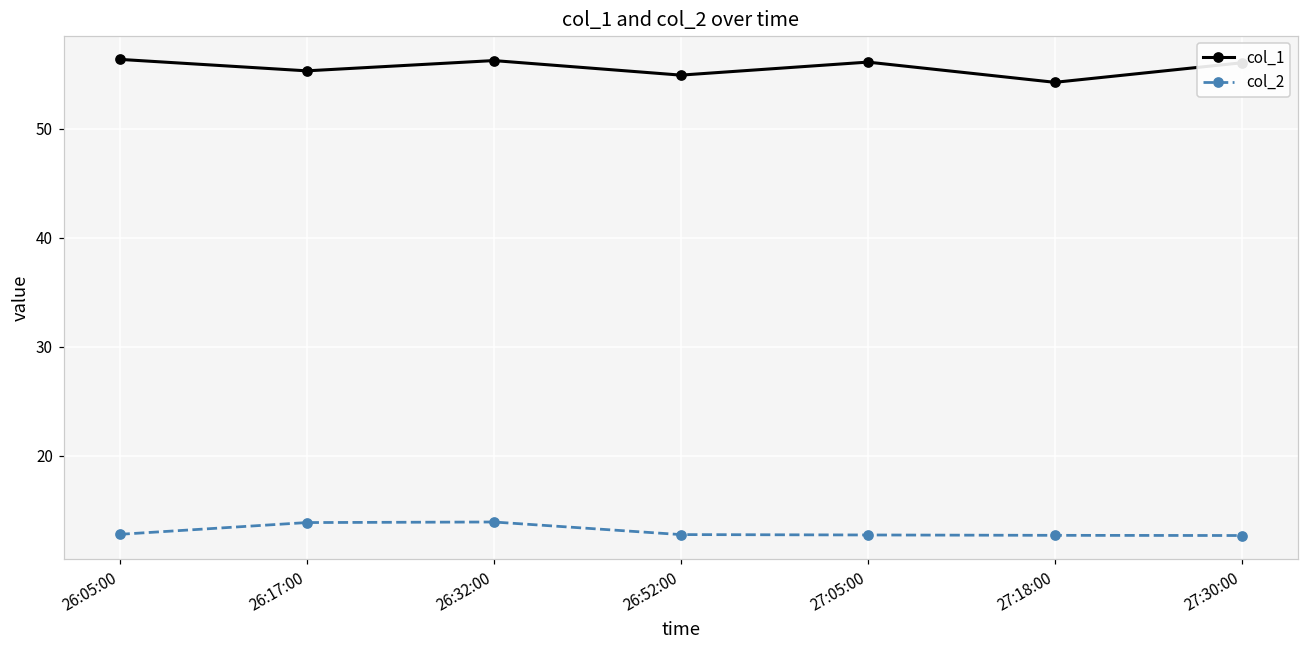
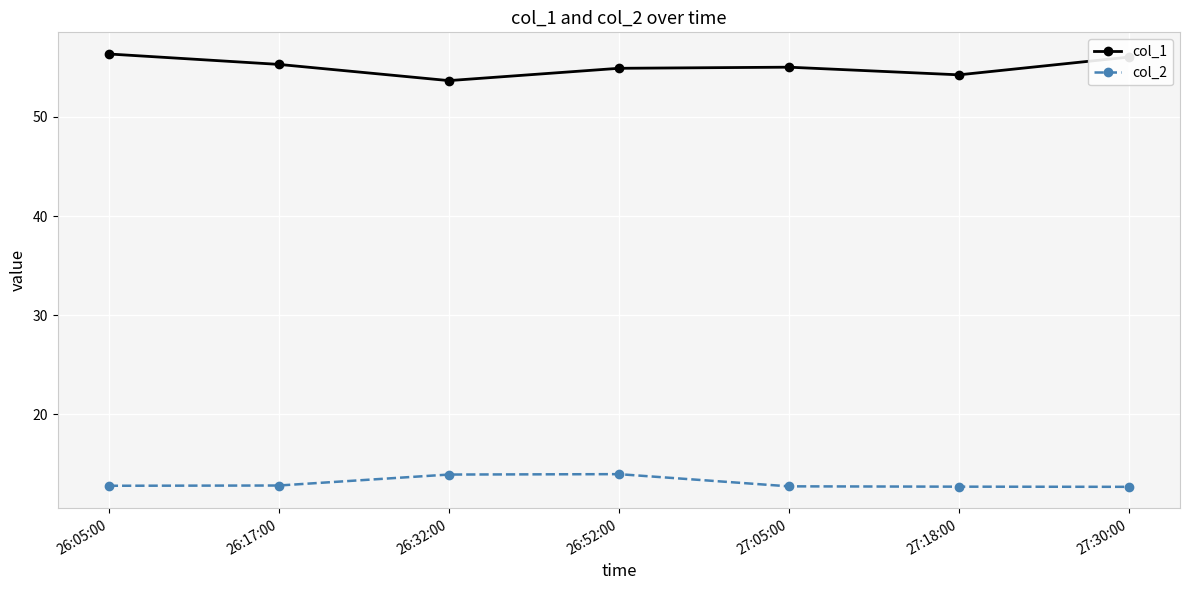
col_2, 26:17:00: 14 -> 13
col_1, 26:32:00: 56 -> 54
col_2, 26:52:00: 13 -> 14
col_1, 27:05:00: 56 -> 55
